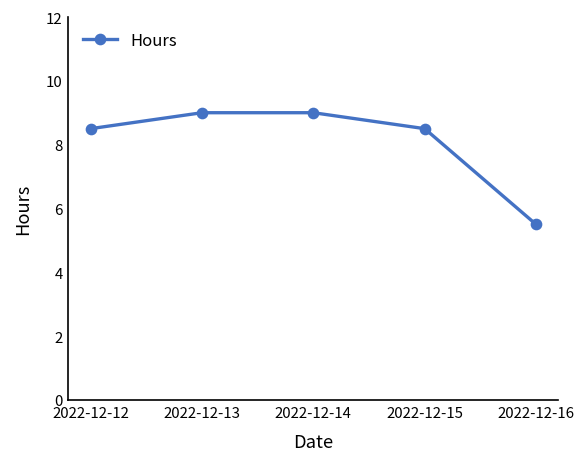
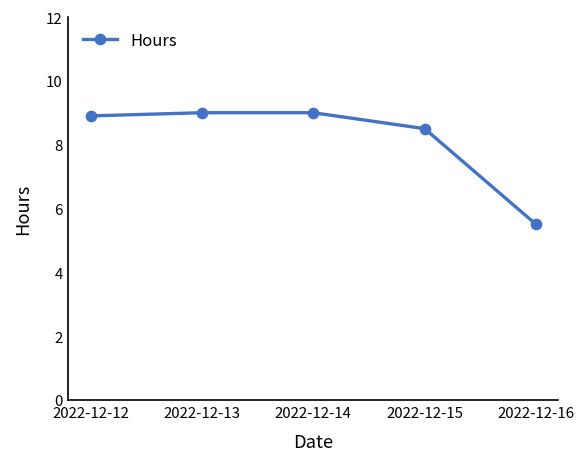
2022-12-12: 8.5 -> 8.9
